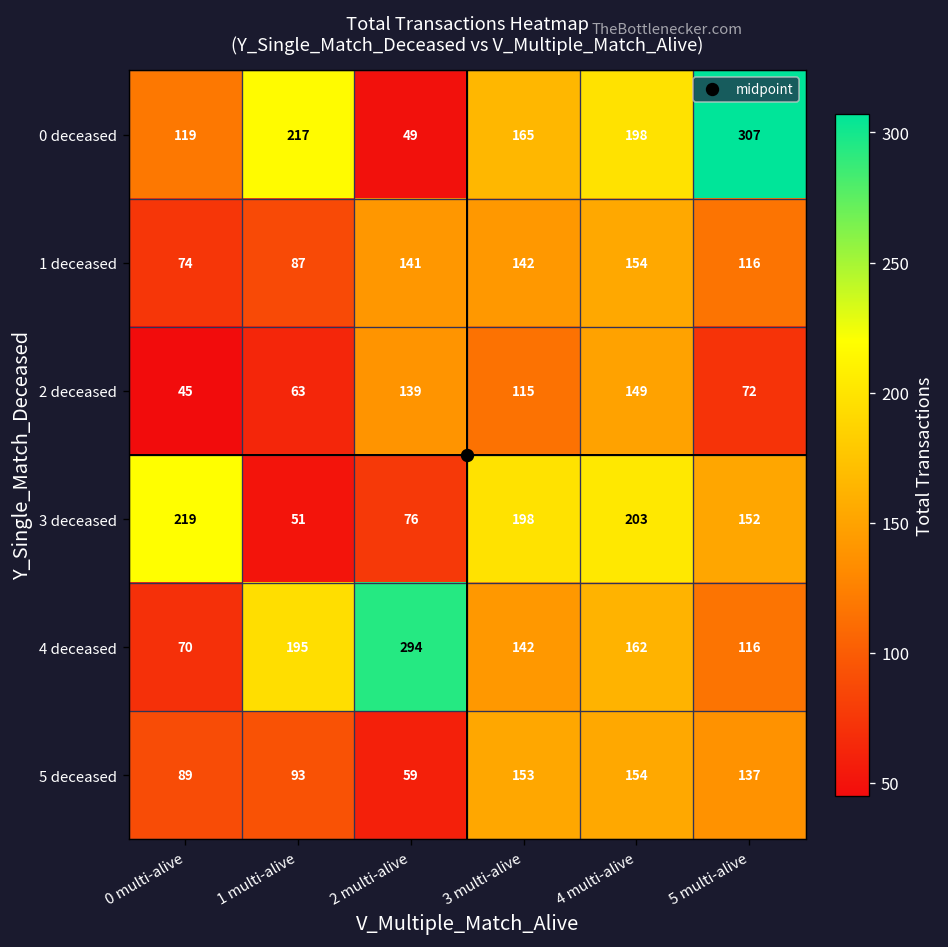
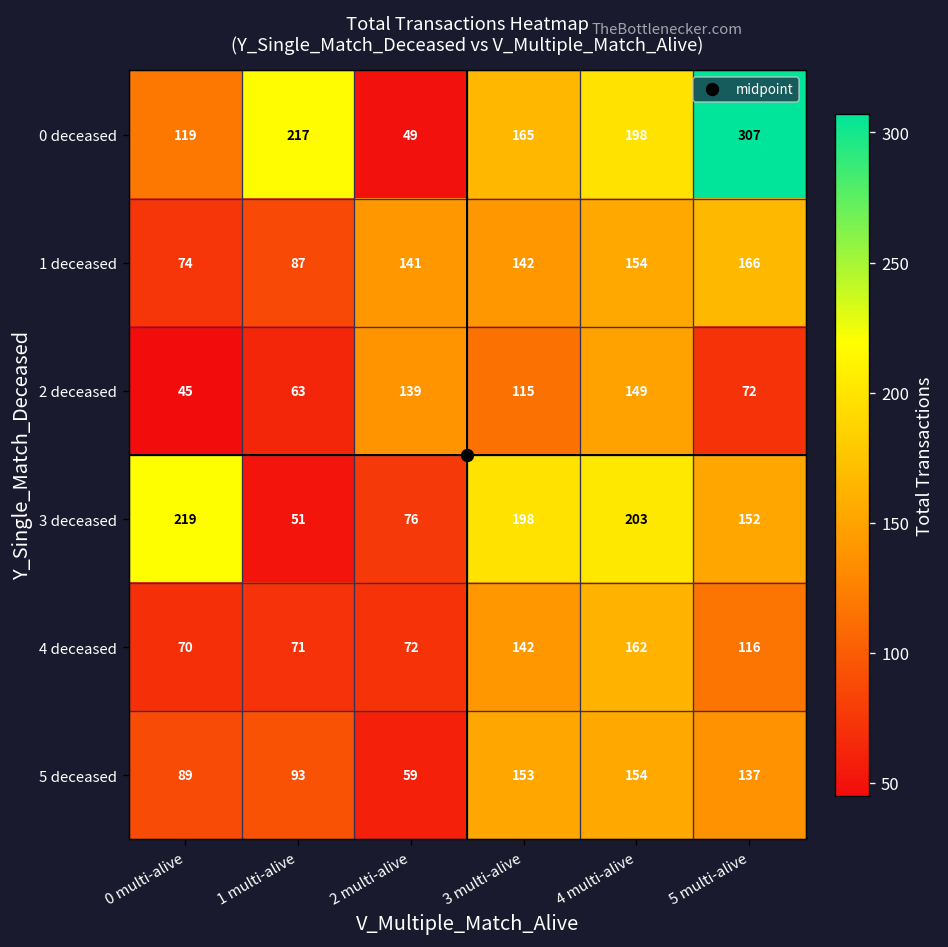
1 deceased, 5 multi-alive: 116 -> 166
4 deceased, 1 multi-alive: 195 -> 71
4 deceased, 2 multi-alive: 294 -> 72
